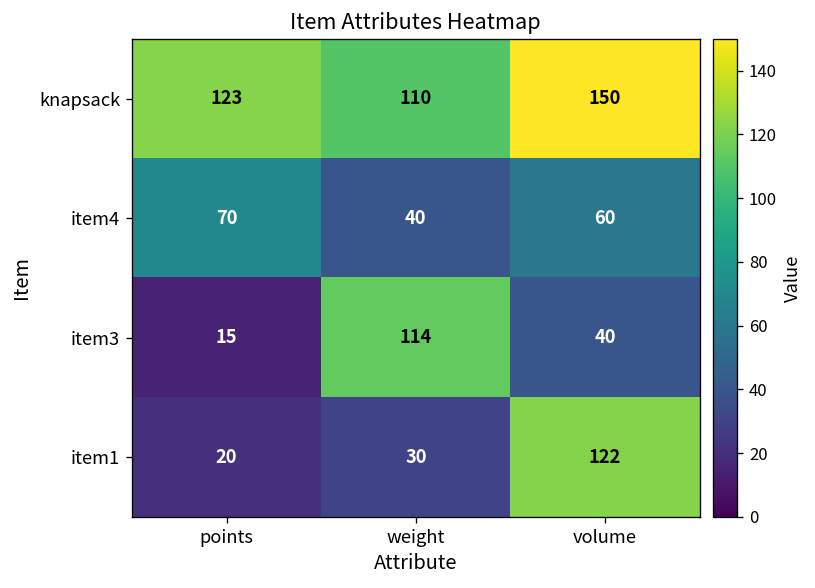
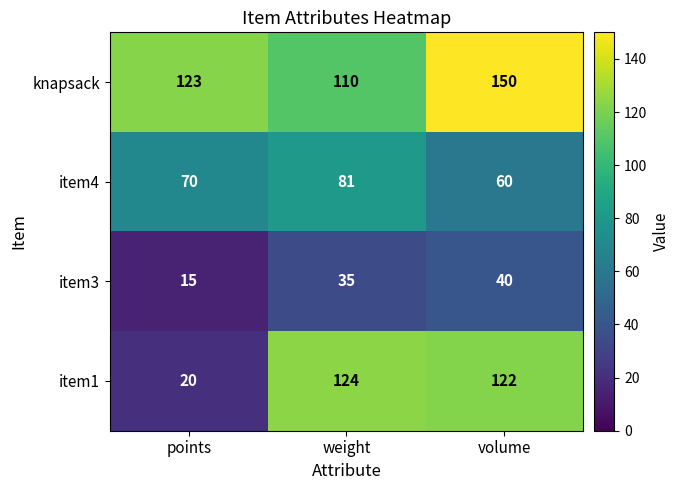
item4, weight: 40 -> 81
item3, weight: 114 -> 35
item1, weight: 30 -> 124
